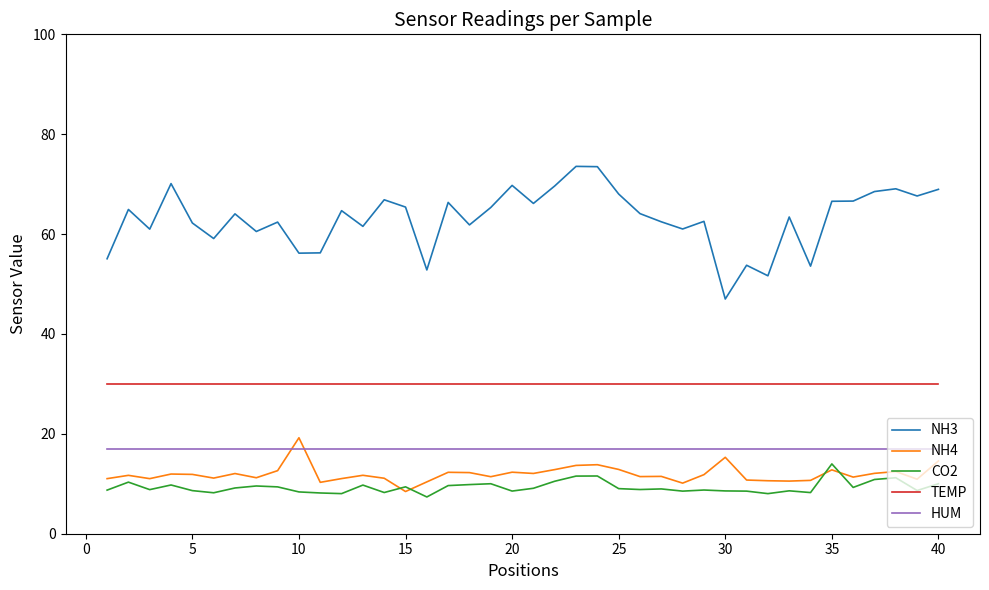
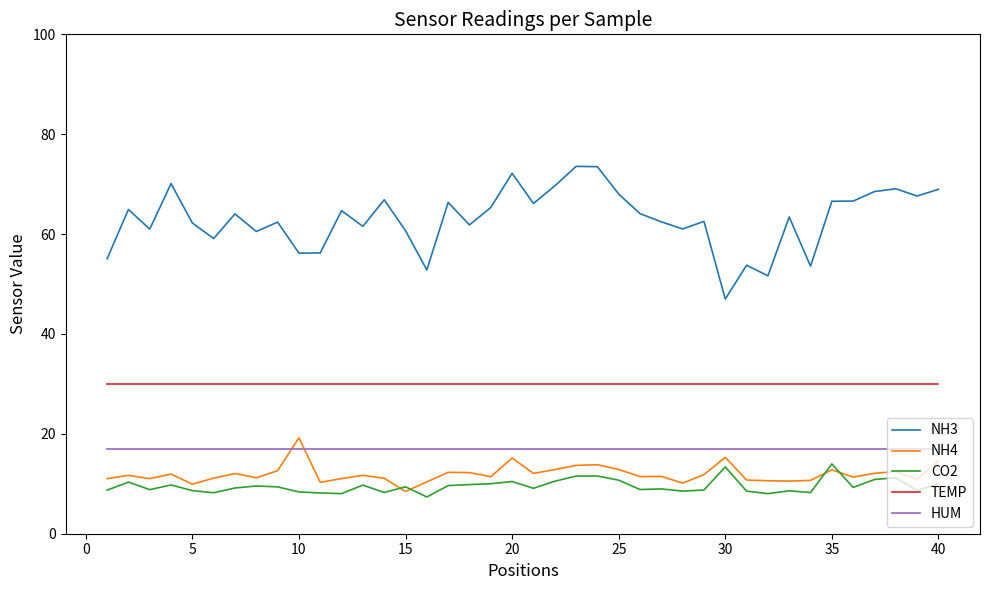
NH4, 5: 12 -> 10
NH3, 15: 65 -> 61
NH3, 20: 70 -> 72
NH4, 20: 12 -> 15
CO2, 20: 9 -> 10
CO2, 25: 9 -> 11
CO2, 30: 9 -> 13
